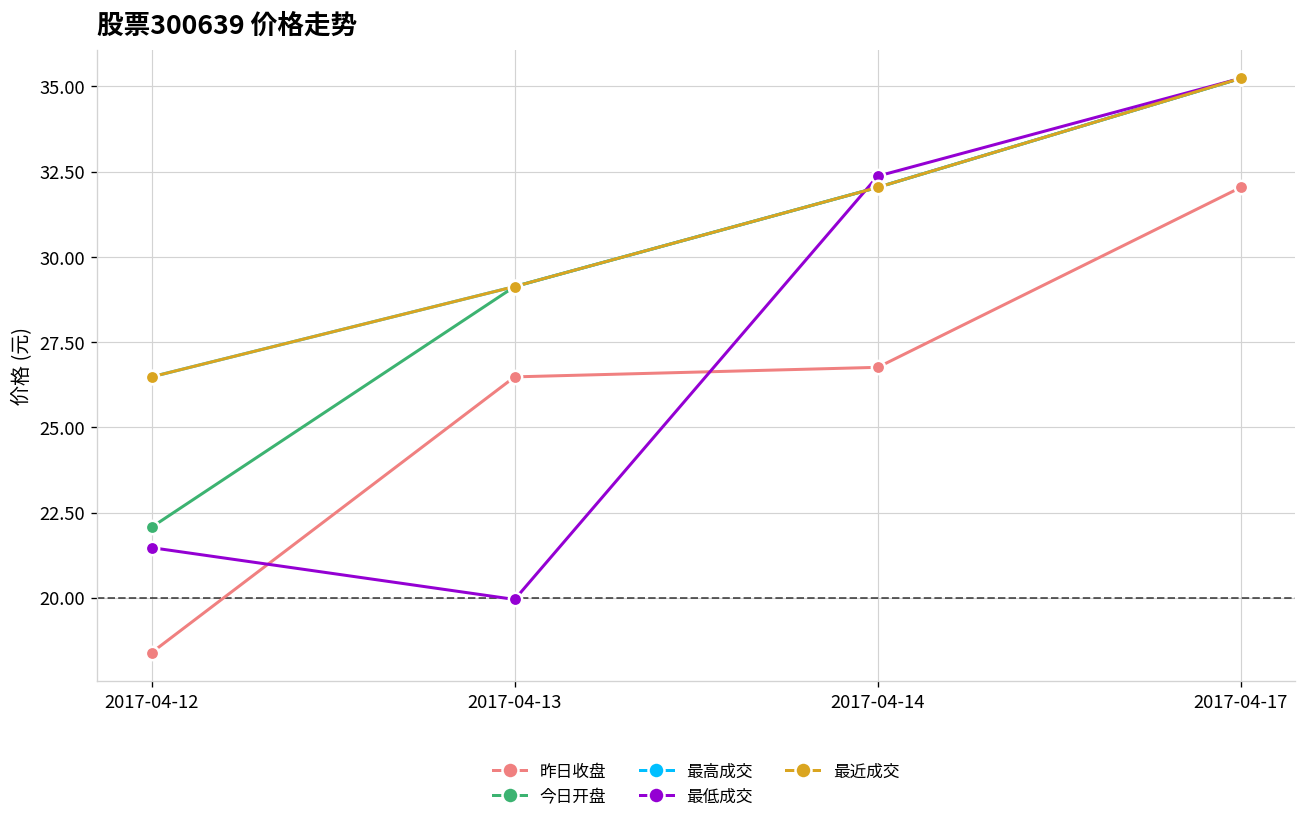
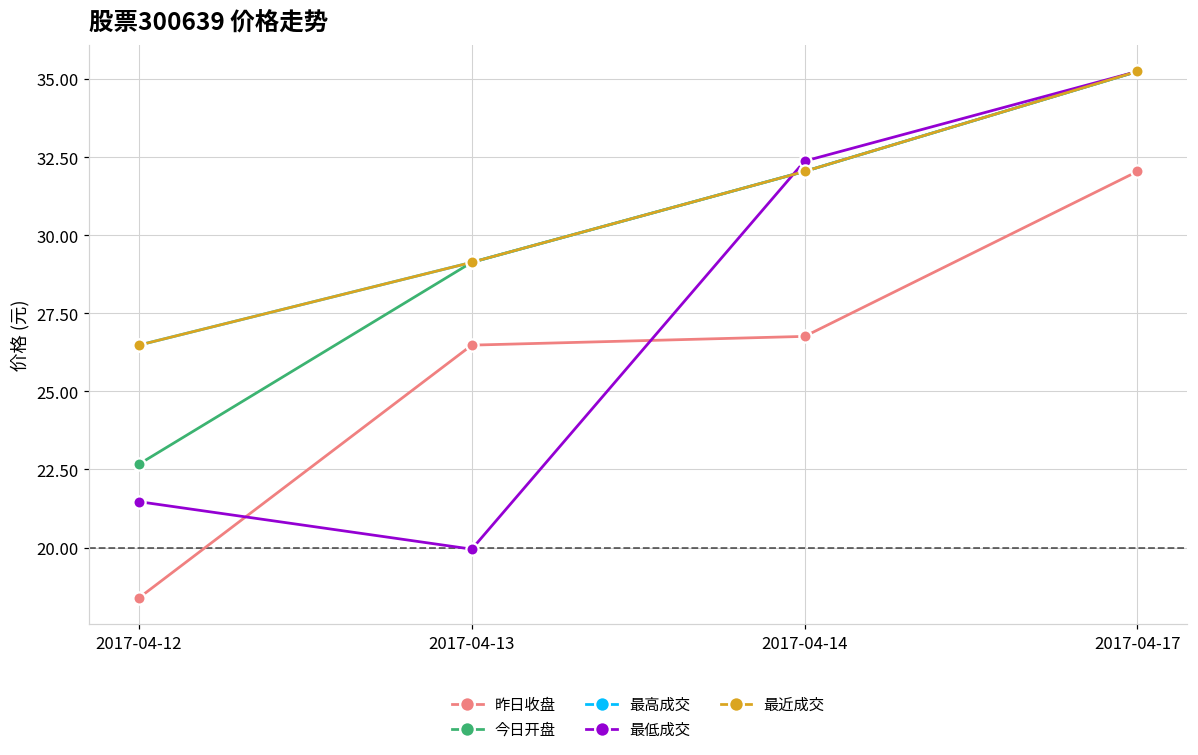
今日开盘, 2017-04-12: 22.1 -> 22.7
